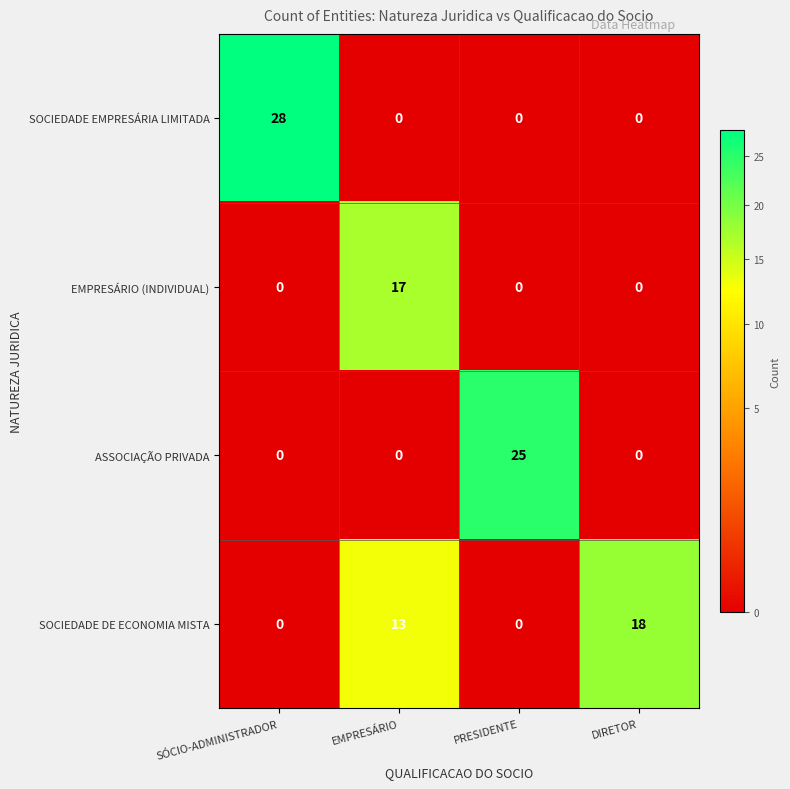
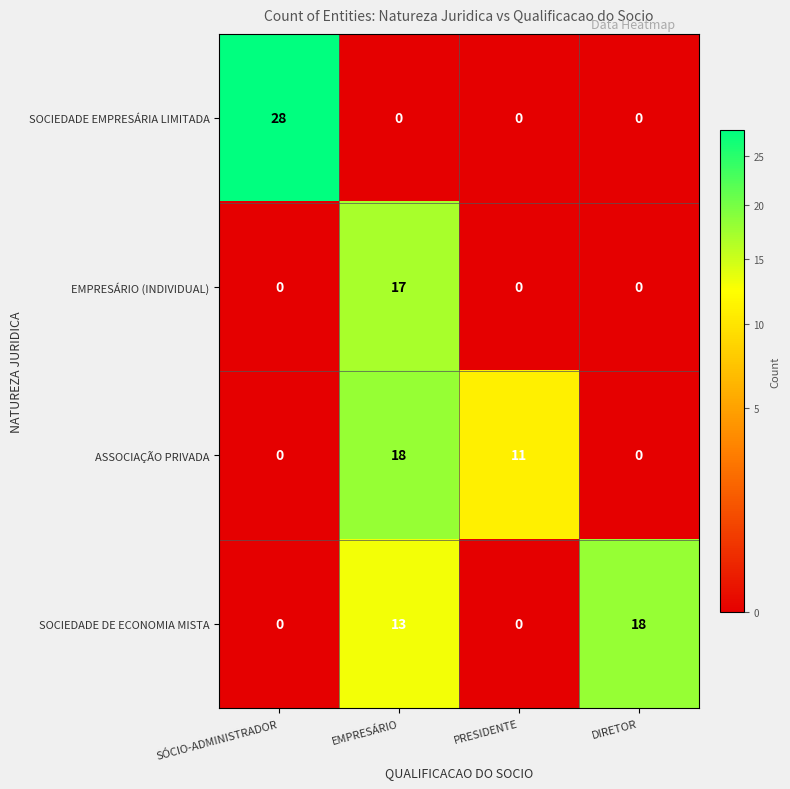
ASSOCIAÇÃO PRIVADA, EMPRESÁRIO: 0 -> 18
ASSOCIAÇÃO PRIVADA, PRESIDENTE: 25 -> 11
